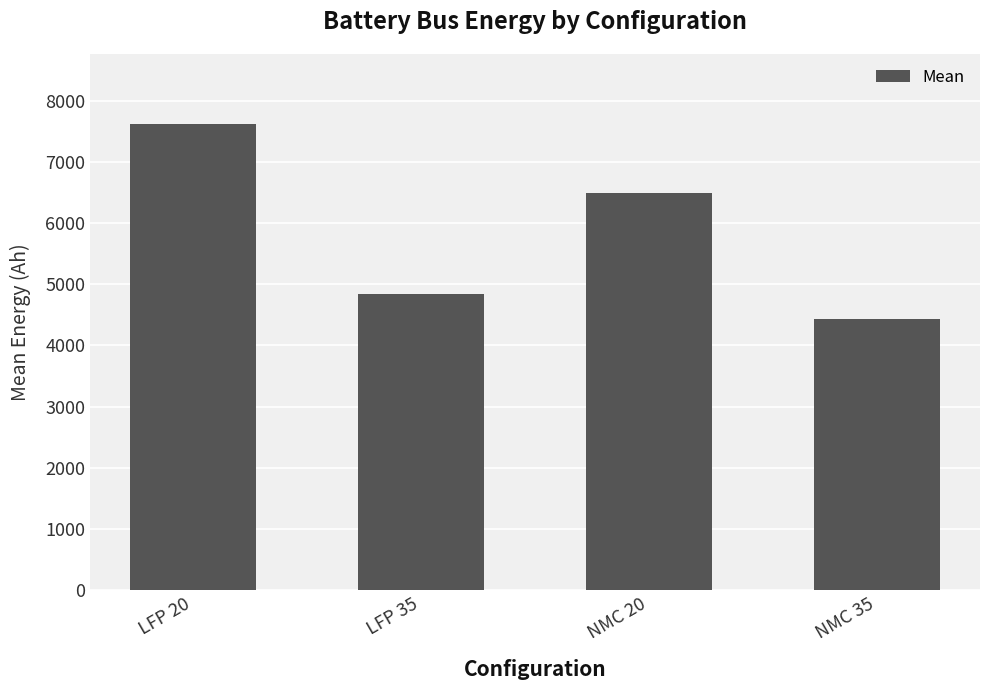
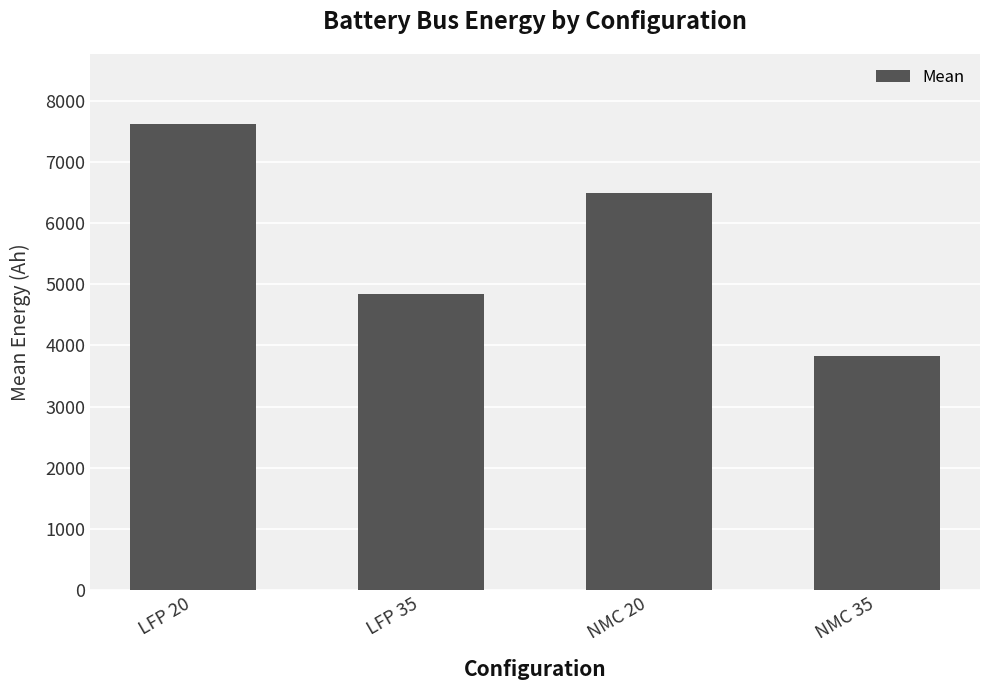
NMC 35: 4400 -> 3800
